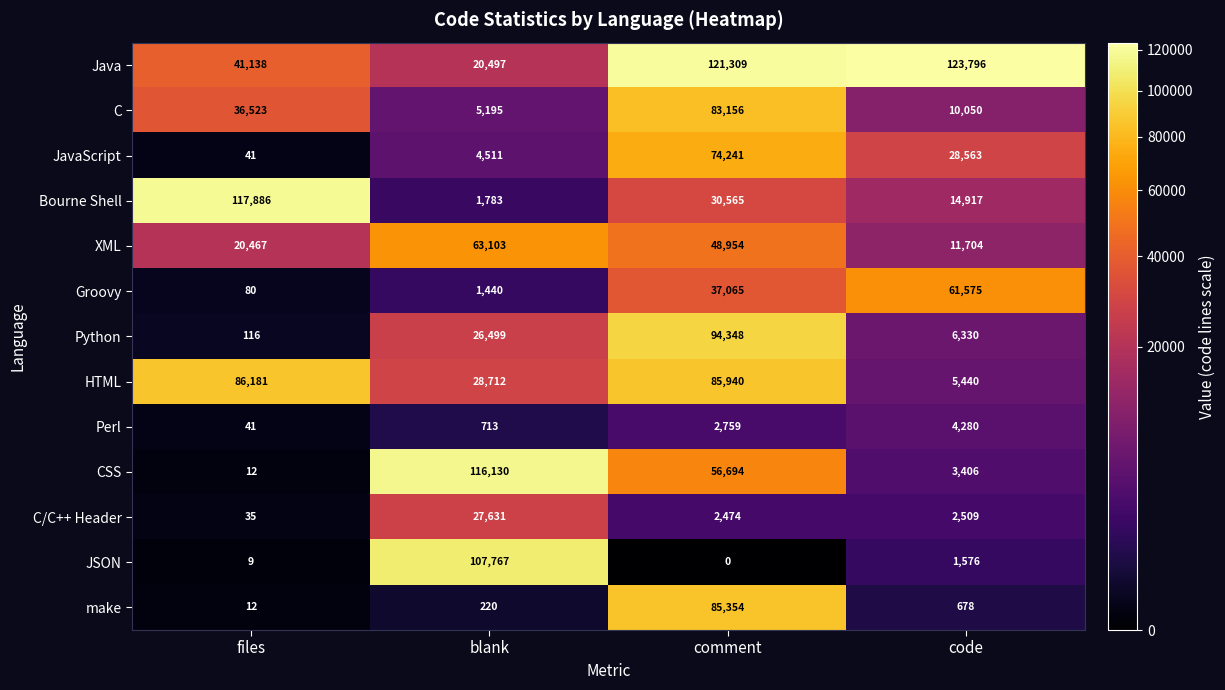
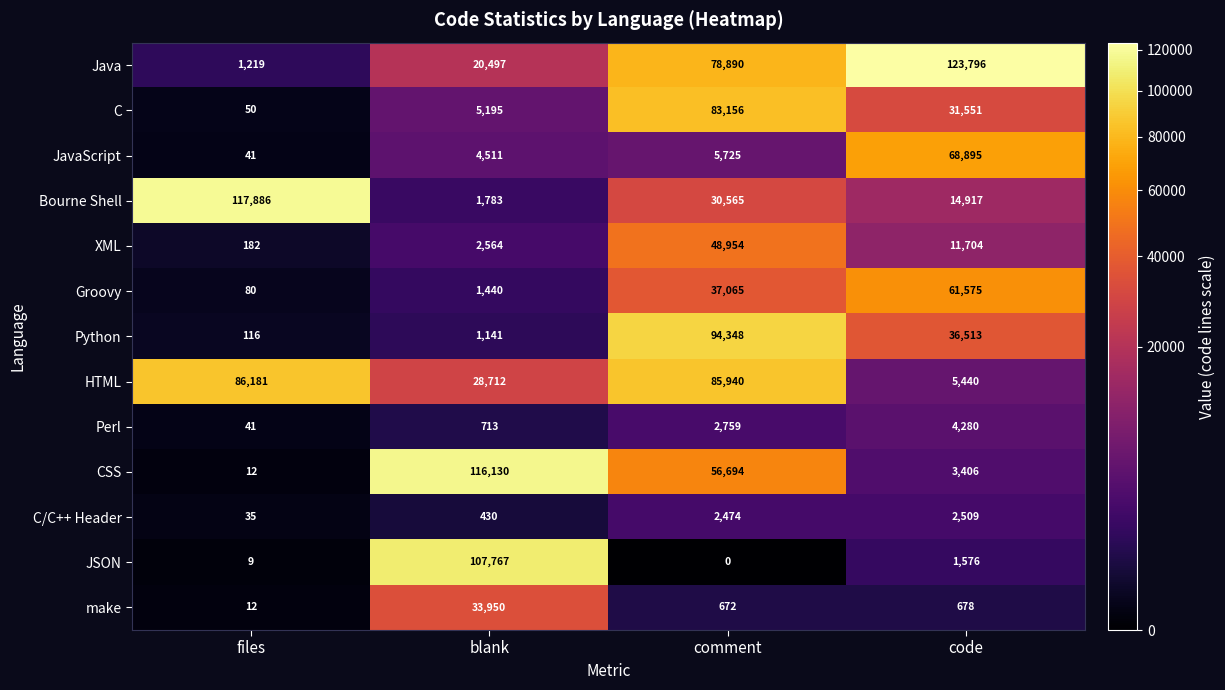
Java, files: 41,138 -> 1,219
Java, comment: 121,309 -> 78,890
C, files: 36,523 -> 50
C, code: 10,050 -> 31,551
JavaScript, comment: 74,241 -> 5,725
JavaScript, code: 28,563 -> 68,895
XML, files: 20,467 -> 182
XML, blank: 63,103 -> 2,564
Python, blank: 26,499 -> 1,141
Python, code: 6,330 -> 36,513
C/C++ Header, blank: 27,631 -> 430
make, blank: 220 -> 33,950
make, comment: 85,354 -> 672
